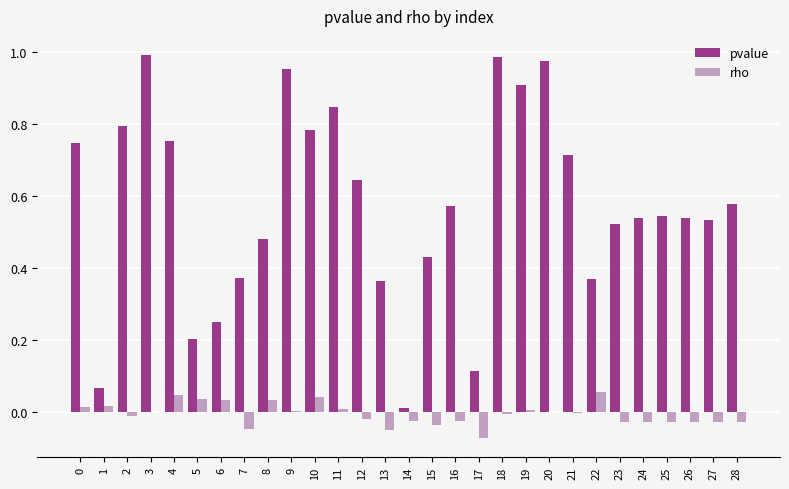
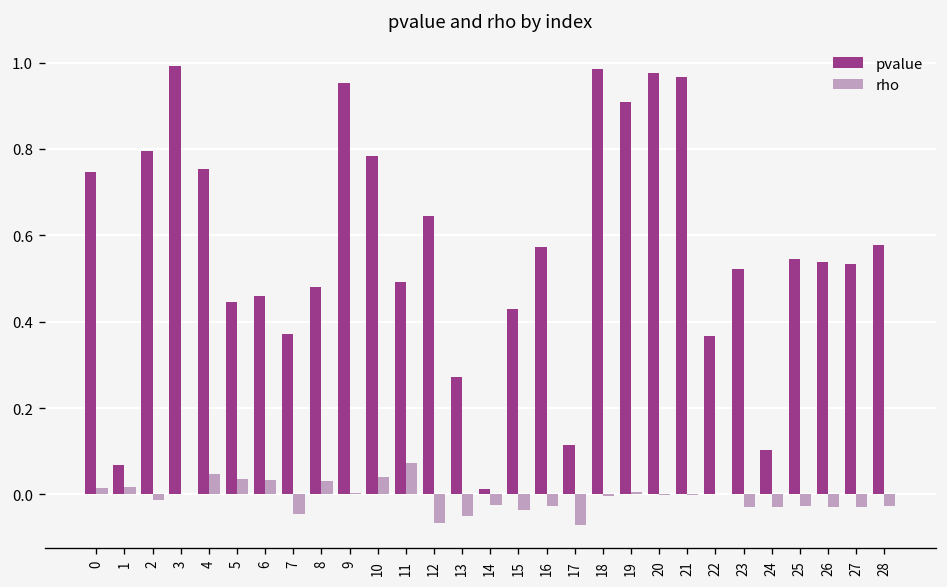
pvalue, 5: 0.20 -> 0.45
pvalue, 6: 0.25 -> 0.46
pvalue, 11: 0.85 -> 0.49
rho, 11: 0.01 -> 0.07
rho, 12: -0.02 -> -0.07
pvalue, 13: 0.36 -> 0.27
pvalue, 21: 0.71 -> 0.97
rho, 22: 0.06 -> 0.00
pvalue, 24: 0.54 -> 0.10
